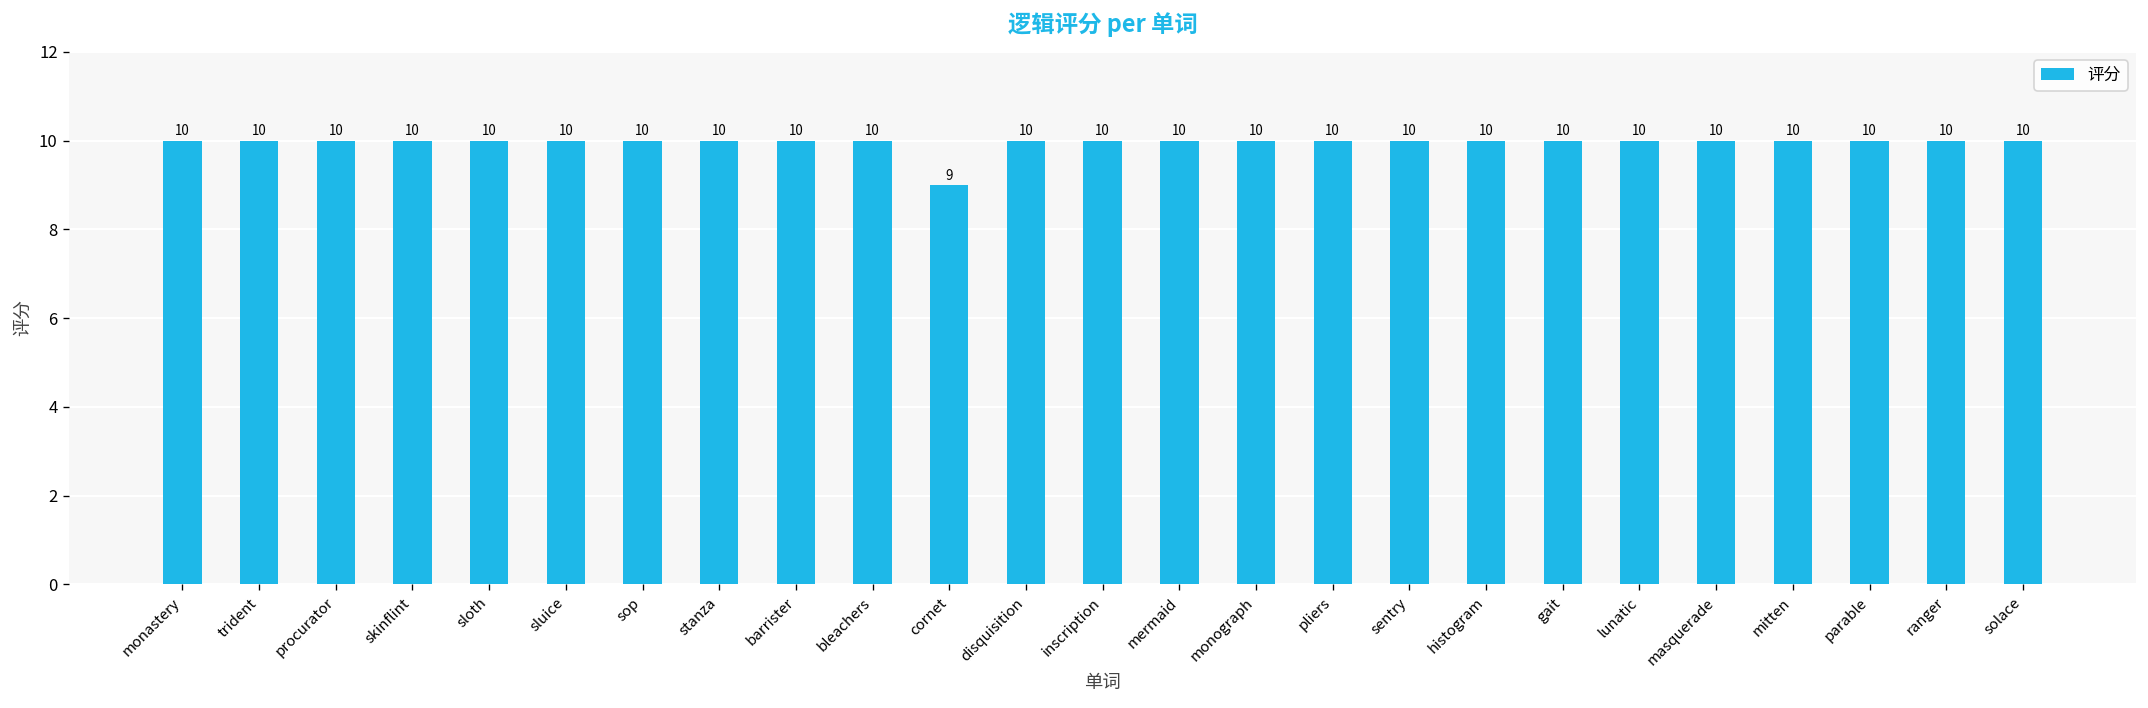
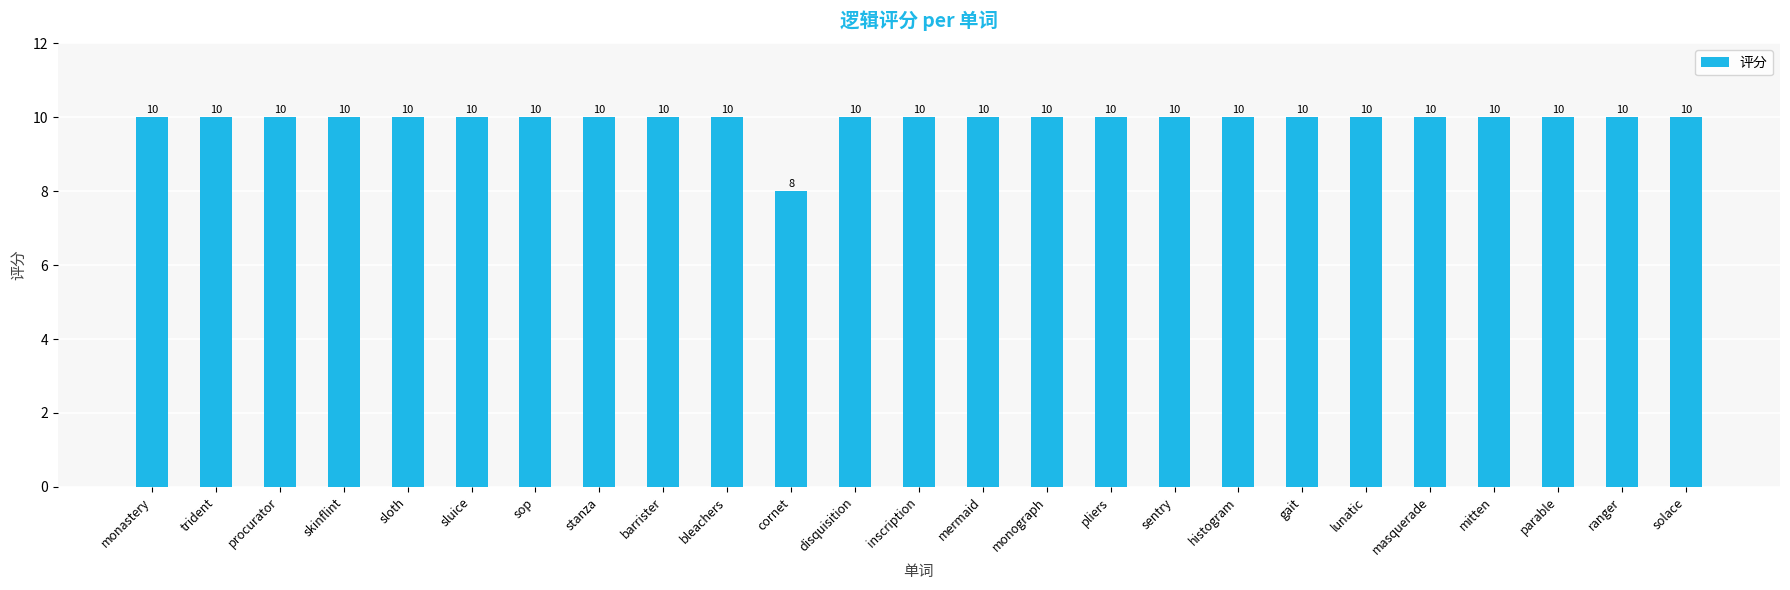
cornet: 9 -> 8
